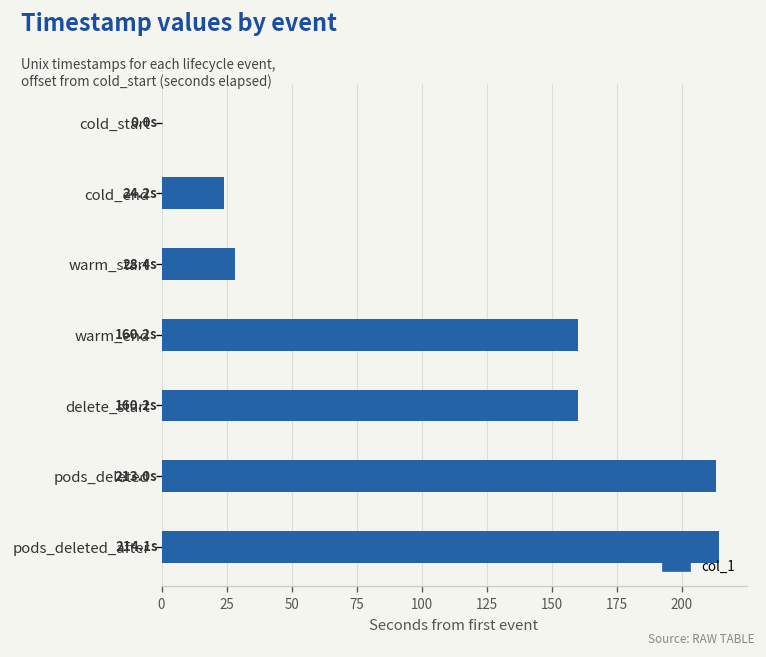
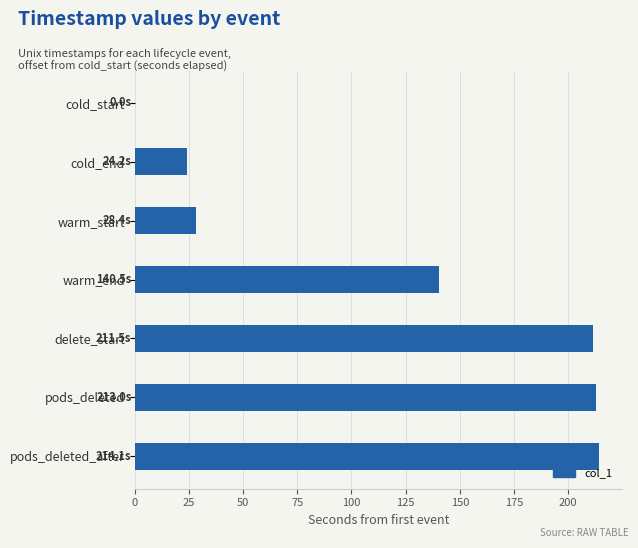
warm_end: 160.2s -> 140.5s
delete_start: 160.2s -> 211.5s
